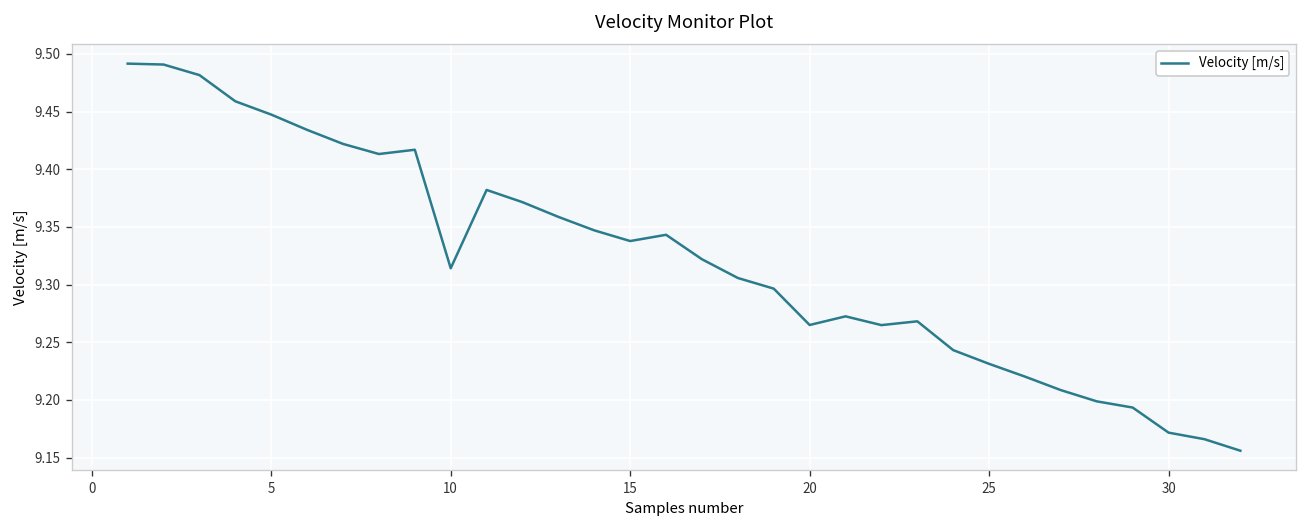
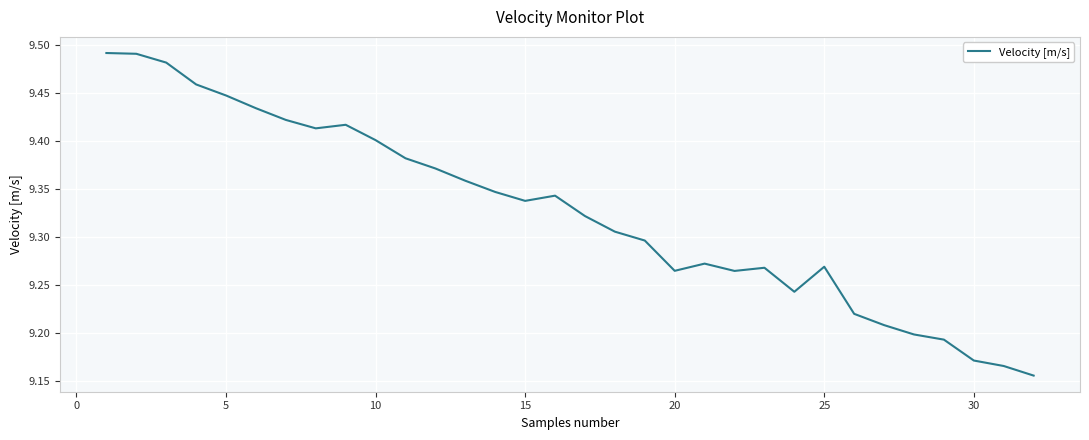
10: 9.31 -> 9.40
25: 9.23 -> 9.27
